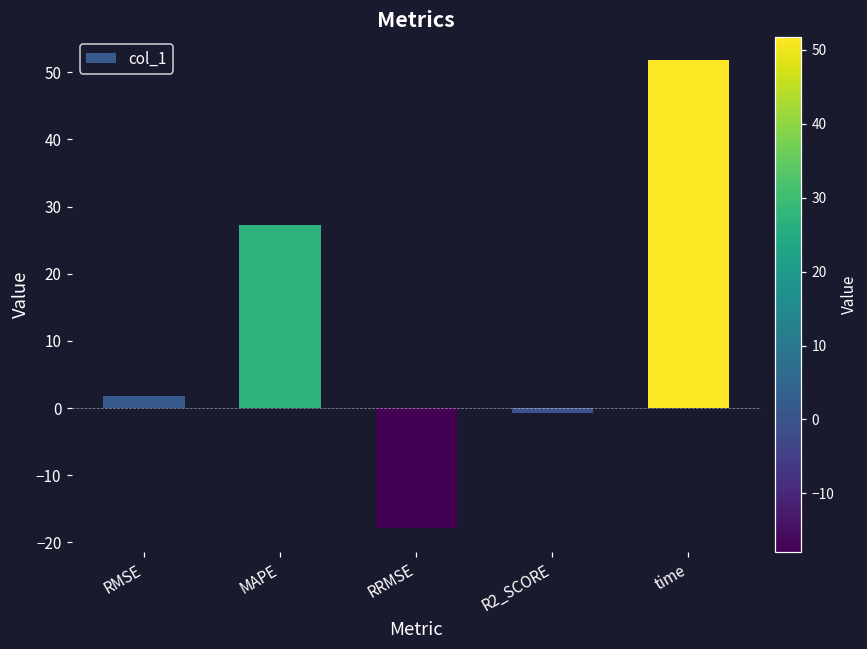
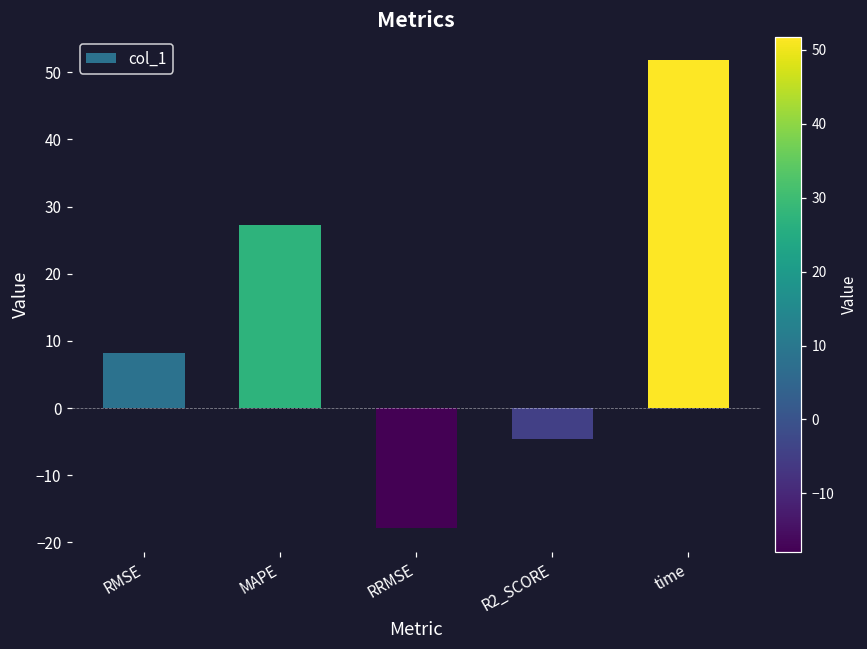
RMSE: 2 -> 8
R2_SCORE: -1 -> -5
